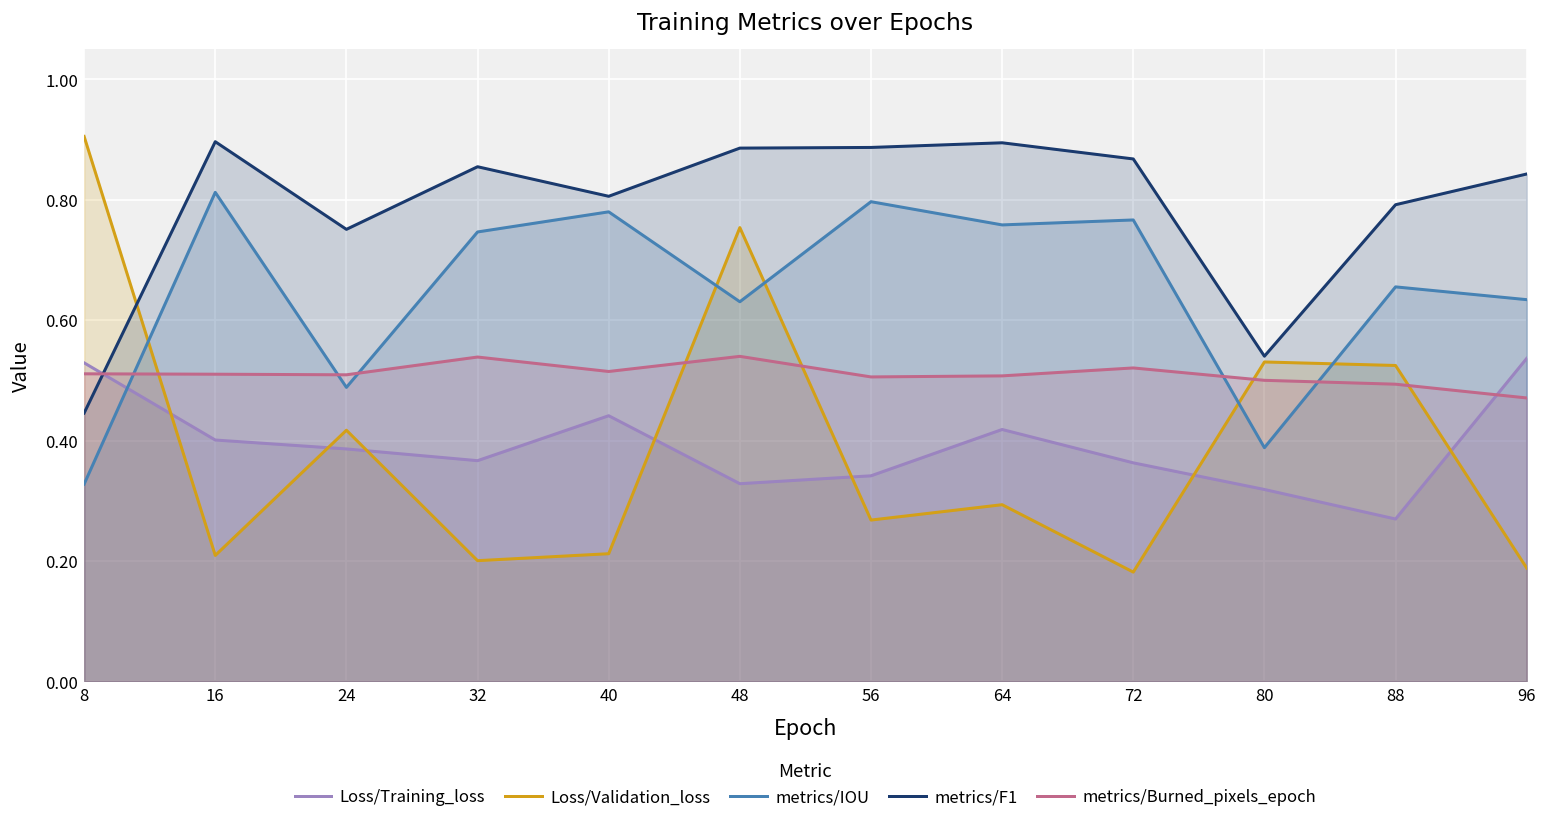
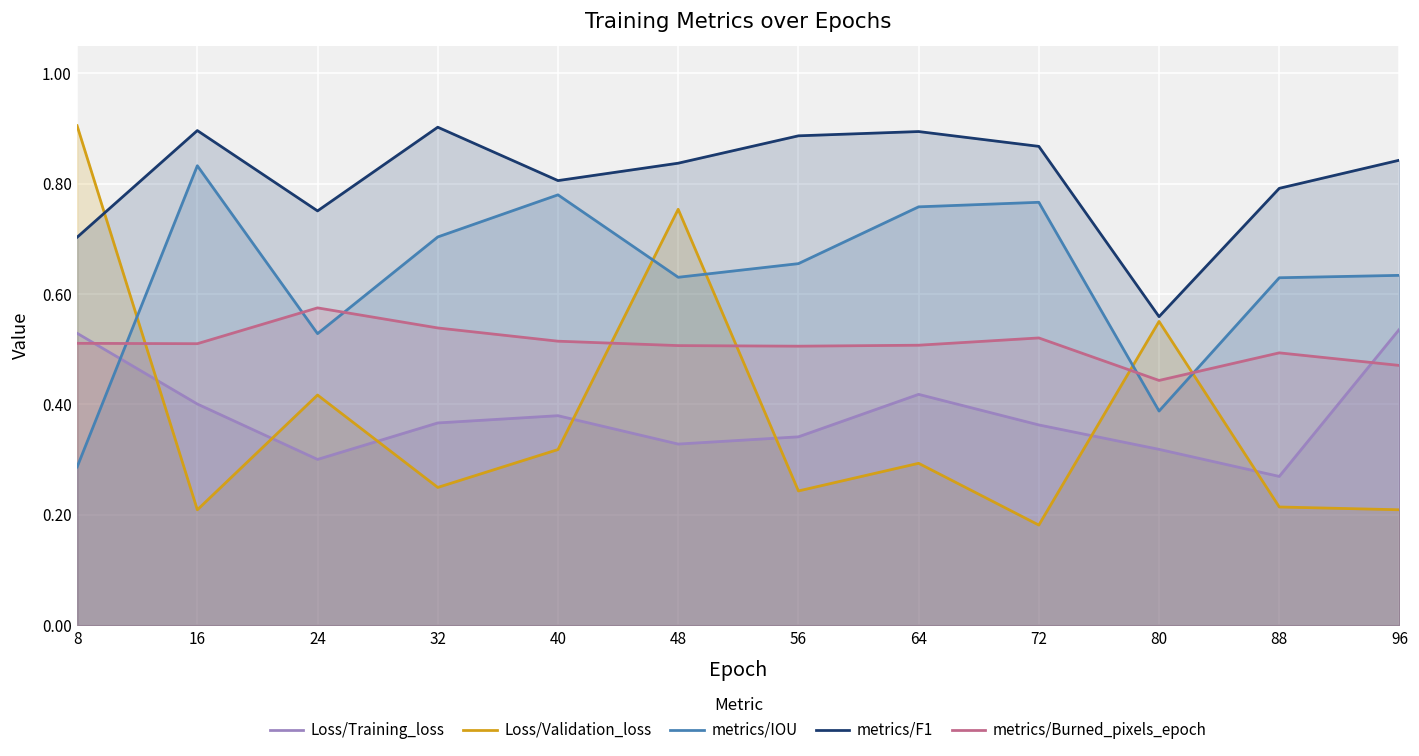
metrics/IOU, 8: 0.33 -> 0.29
metrics/F1, 8: 0.45 -> 0.70
metrics/IOU, 16: 0.81 -> 0.83
Loss/Training_loss, 24: 0.39 -> 0.30
metrics/IOU, 24: 0.49 -> 0.53
metrics/Burned_pixels_epoch, 24: 0.51 -> 0.58
Loss/Validation_loss, 32: 0.20 -> 0.25
metrics/IOU, 32: 0.75 -> 0.70
metrics/F1, 32: 0.85 -> 0.90
Loss/Training_loss, 40: 0.44 -> 0.38
Loss/Validation_loss, 40: 0.21 -> 0.32
metrics/F1, 48: 0.89 -> 0.84
metrics/Burned_pixels_epoch, 48: 0.54 -> 0.51
Loss/Validation_loss, 56: 0.27 -> 0.24
metrics/IOU, 56: 0.80 -> 0.66
Loss/Validation_loss, 80: 0.53 -> 0.55
metrics/F1, 80: 0.54 -> 0.56
metrics/Burned_pixels_epoch, 80: 0.50 -> 0.44
Loss/Validation_loss, 88: 0.52 -> 0.21
metrics/IOU, 88: 0.66 -> 0.63
Loss/Validation_loss, 96: 0.19 -> 0.21
